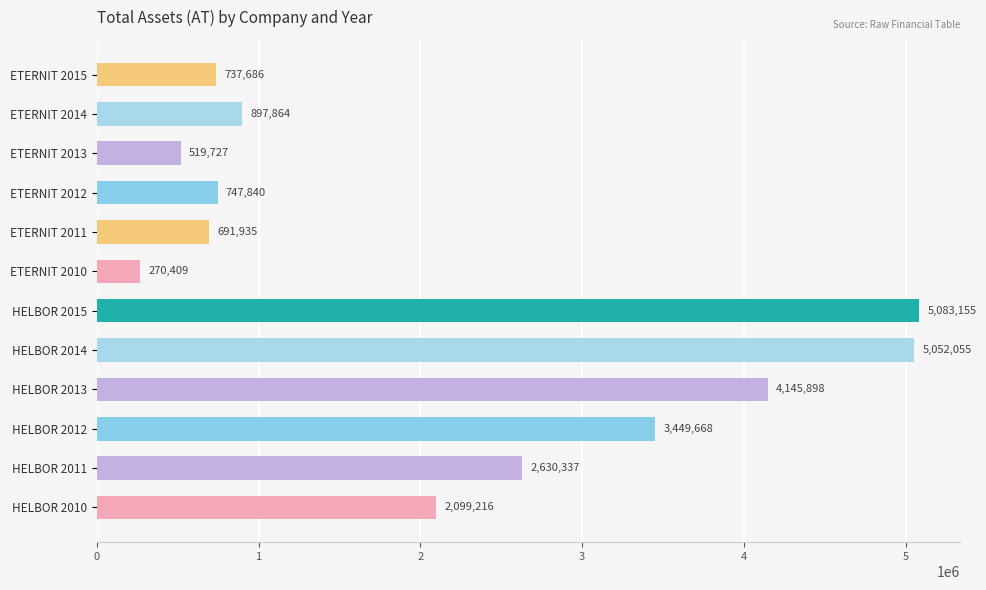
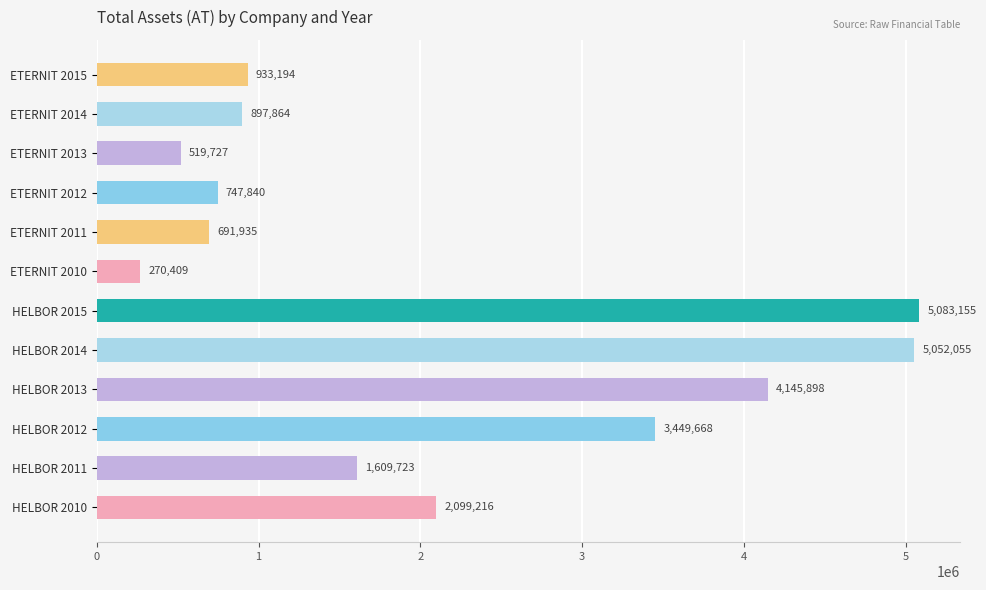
ETERNIT 2015: 737,686 -> 933,194
HELBOR 2011: 2,630,337 -> 1,609,723
